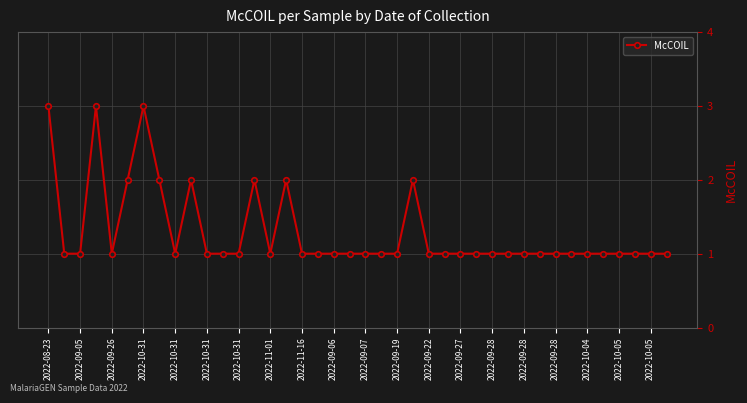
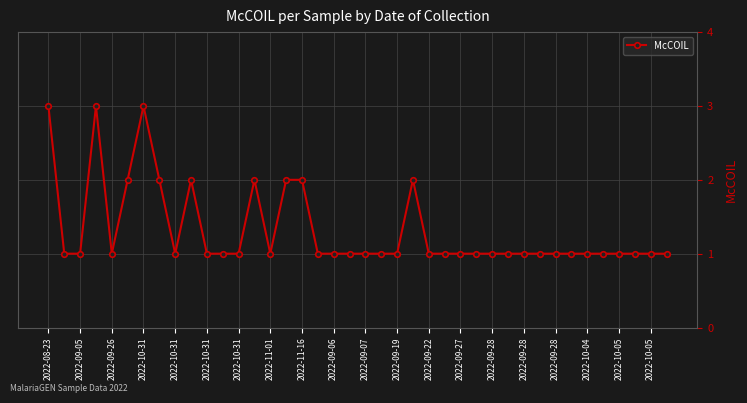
2022-11-16: 1 -> 2
